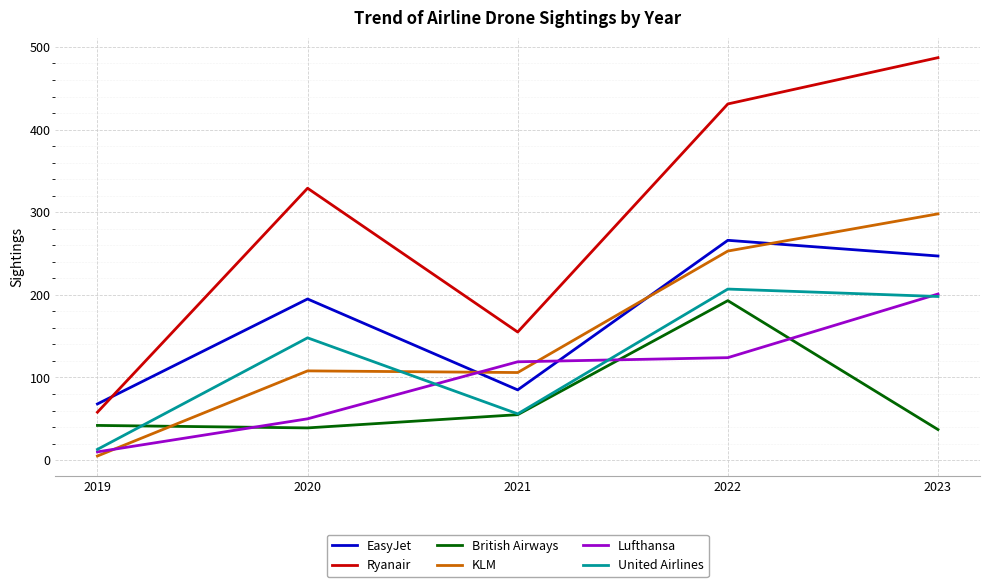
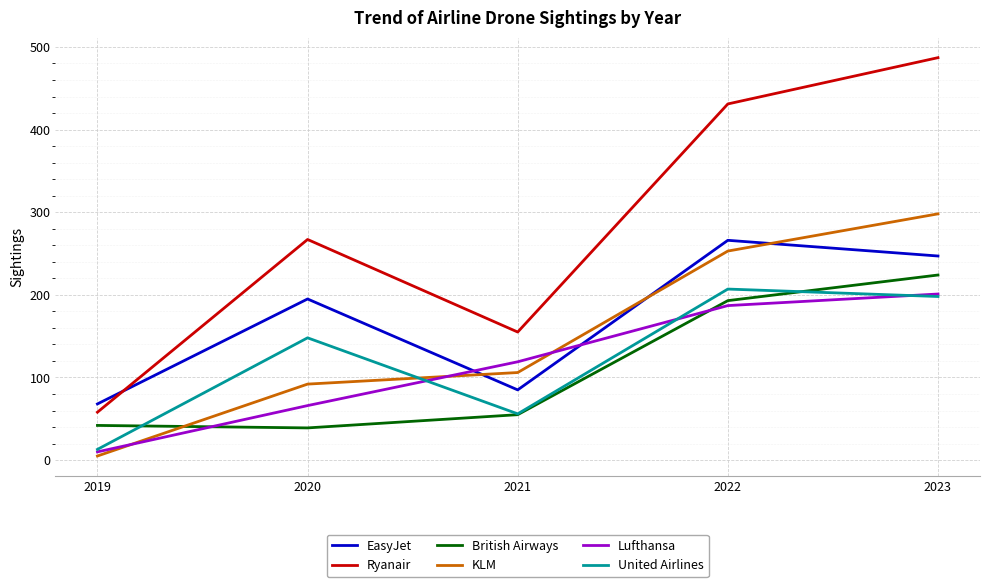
Ryanair, 2020: 330 -> 270
KLM, 2020: 110 -> 90
Lufthansa, 2020: 50 -> 70
Lufthansa, 2022: 120 -> 190
British Airways, 2023: 40 -> 220
